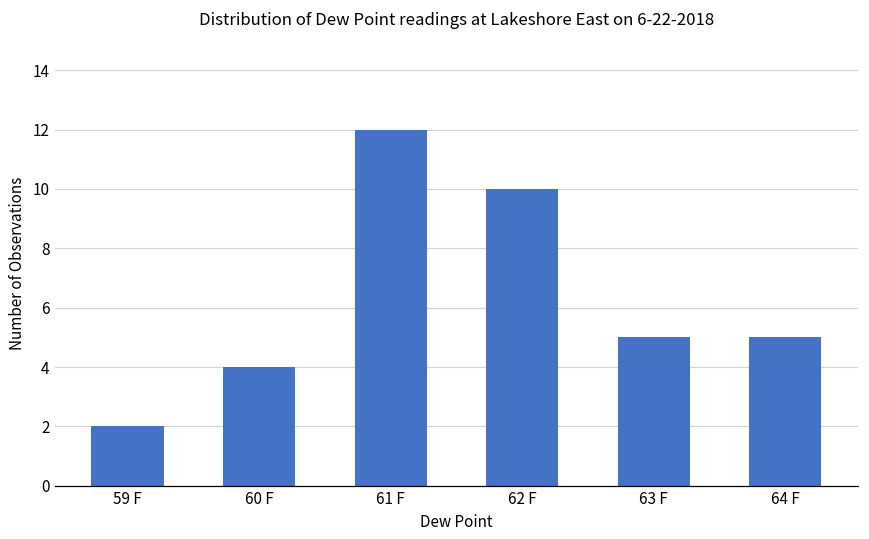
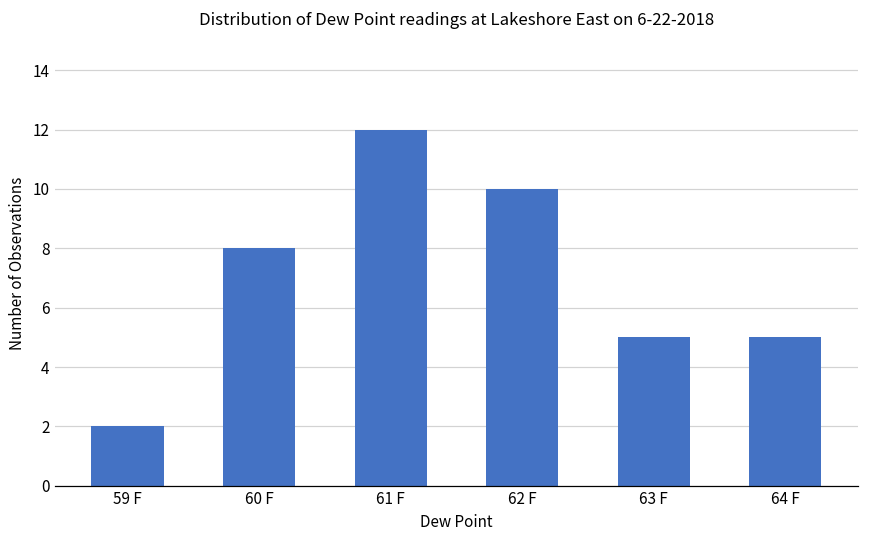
60 F: 4 -> 8
